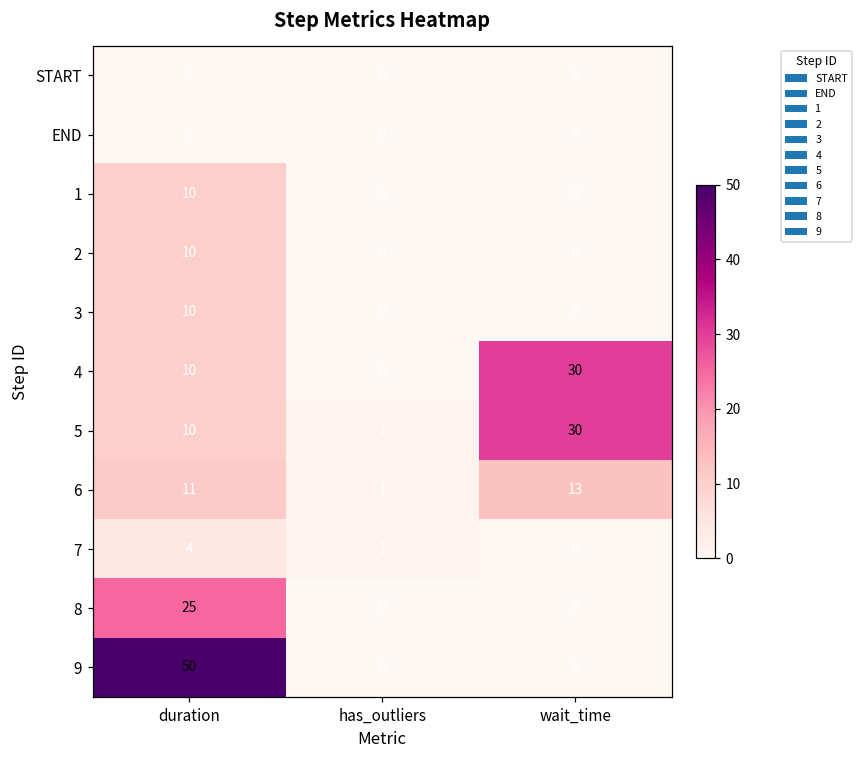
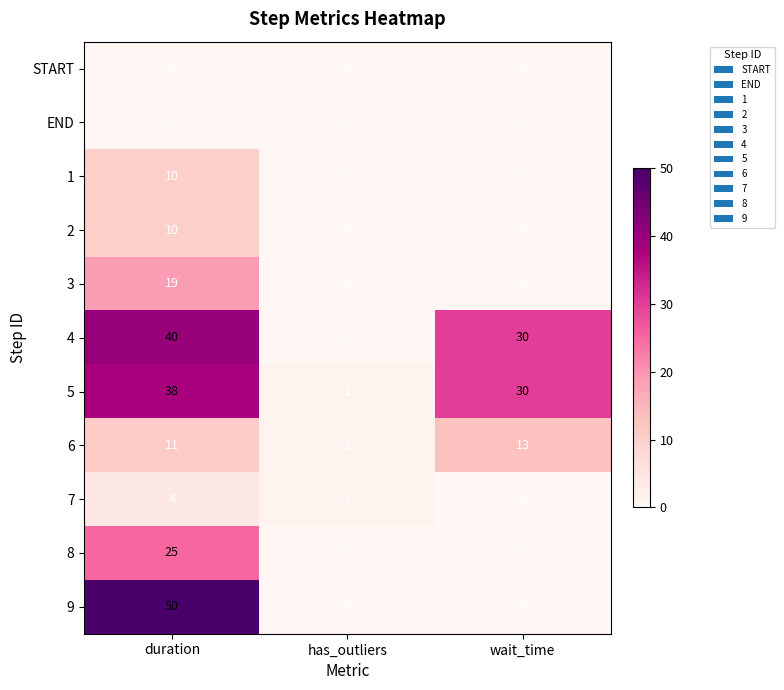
3, duration: 10 -> 19
4, duration: 10 -> 40
5, duration: 10 -> 38
